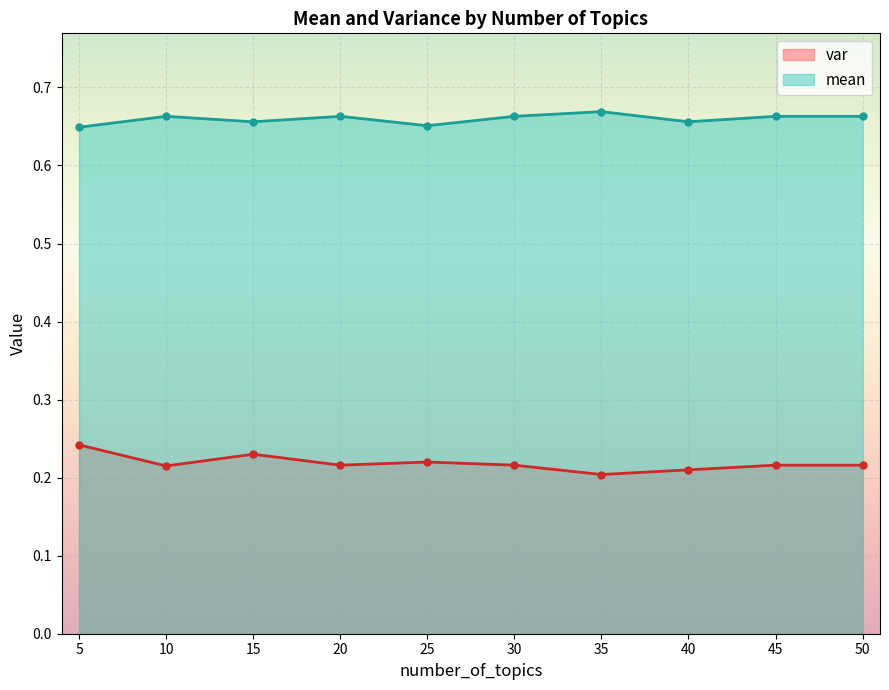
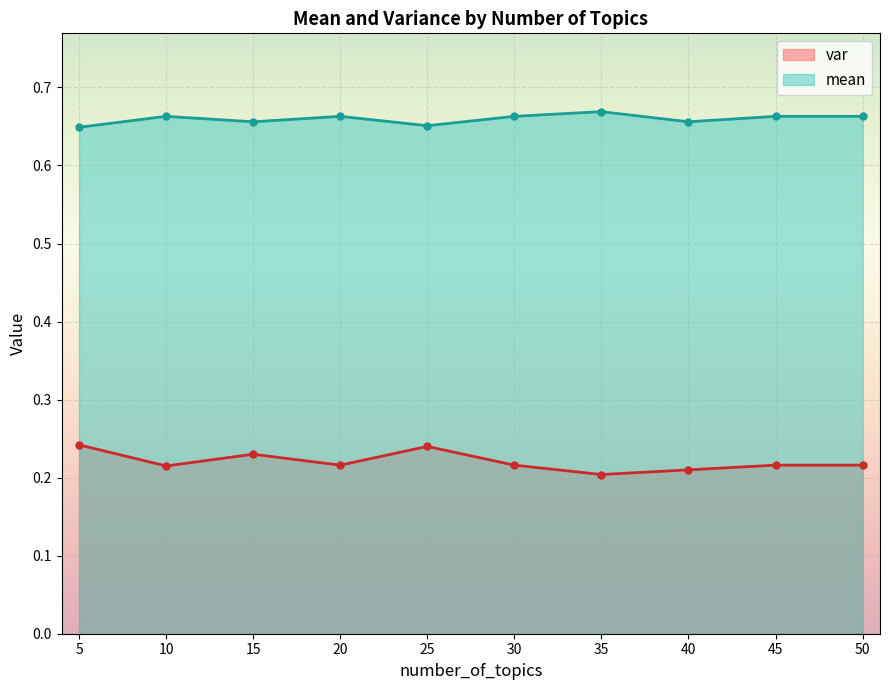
var, 25: 0.22 -> 0.24
